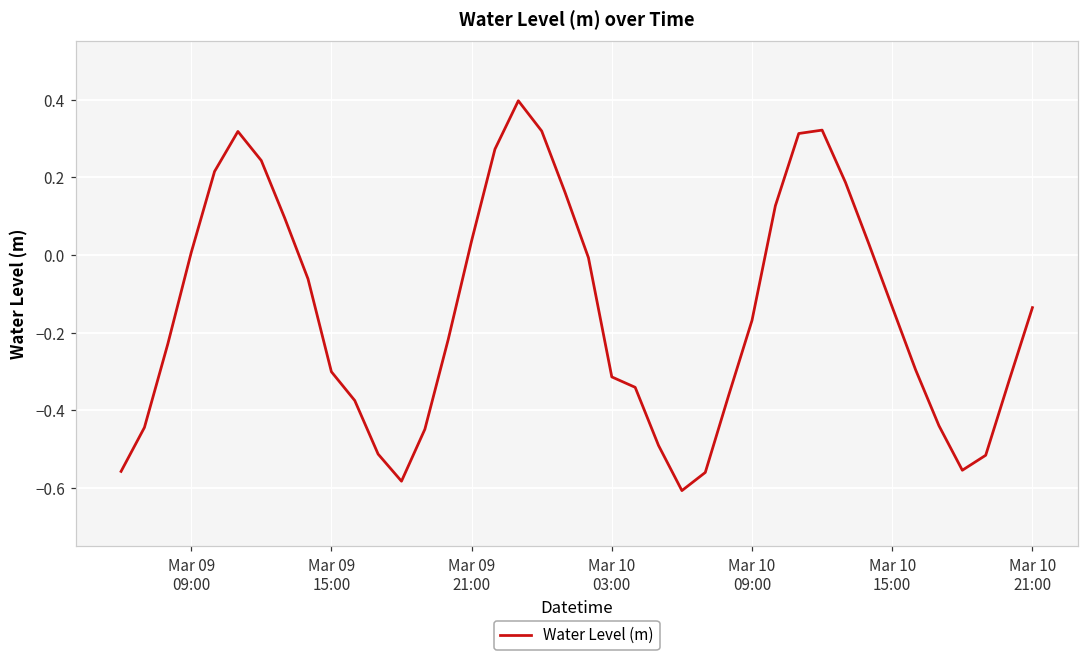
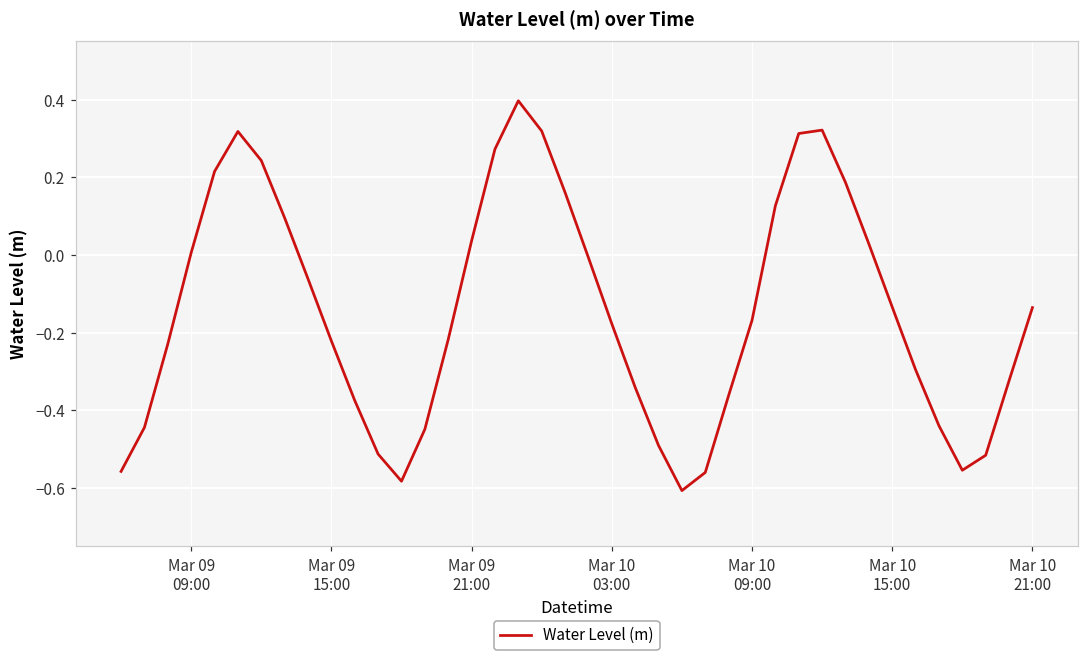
Mar 09 15:00: -0.30 -> -0.22
Mar 10 03:00: -0.31 -> -0.18
